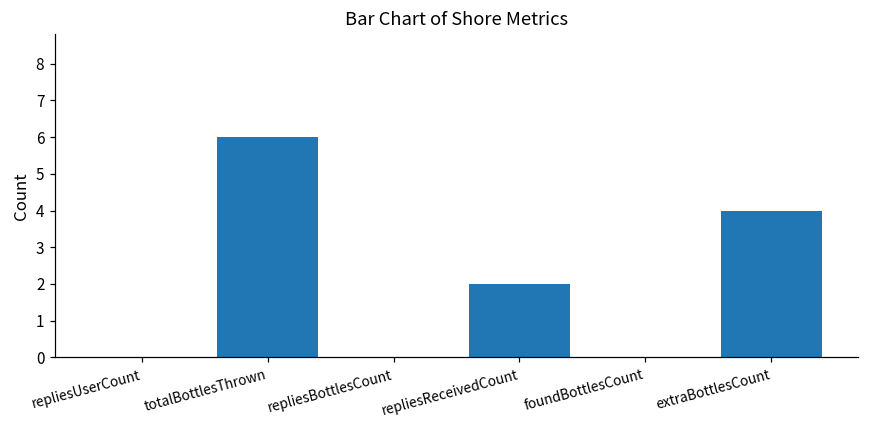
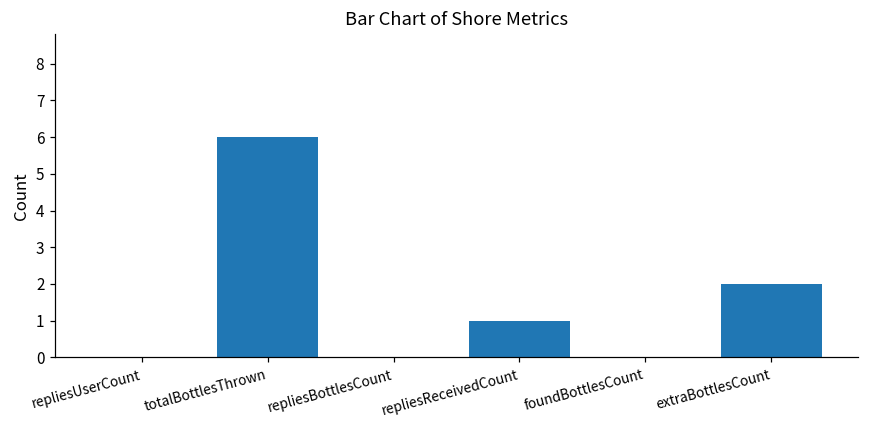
repliesReceivedCount: 2 -> 1
extraBottlesCount: 4 -> 2
